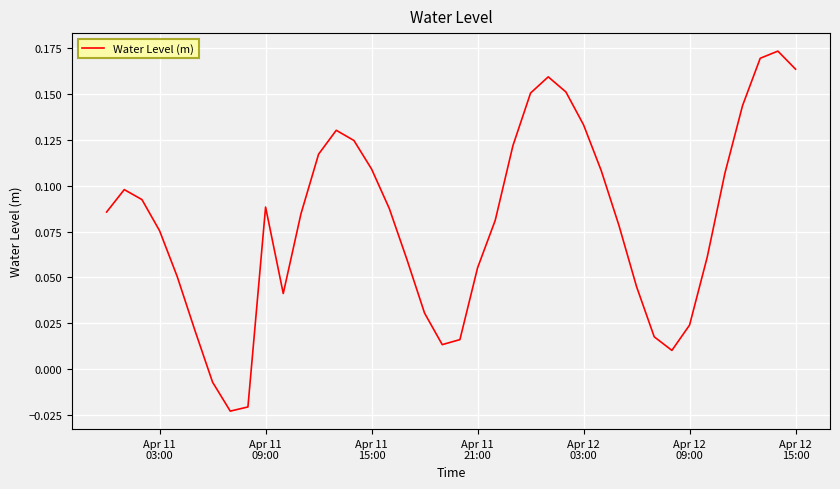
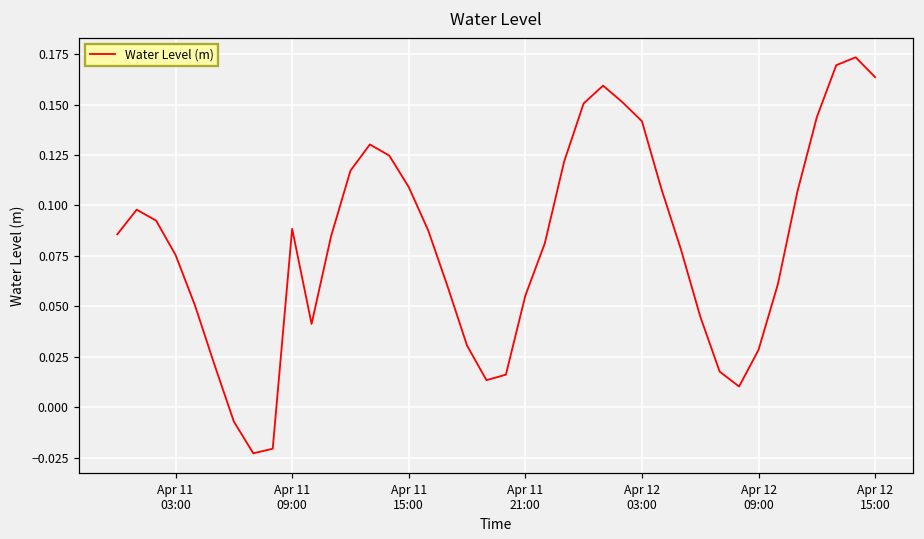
Apr 12 03:00: 0.133 -> 0.142
Apr 12 09:00: 0.024 -> 0.028
